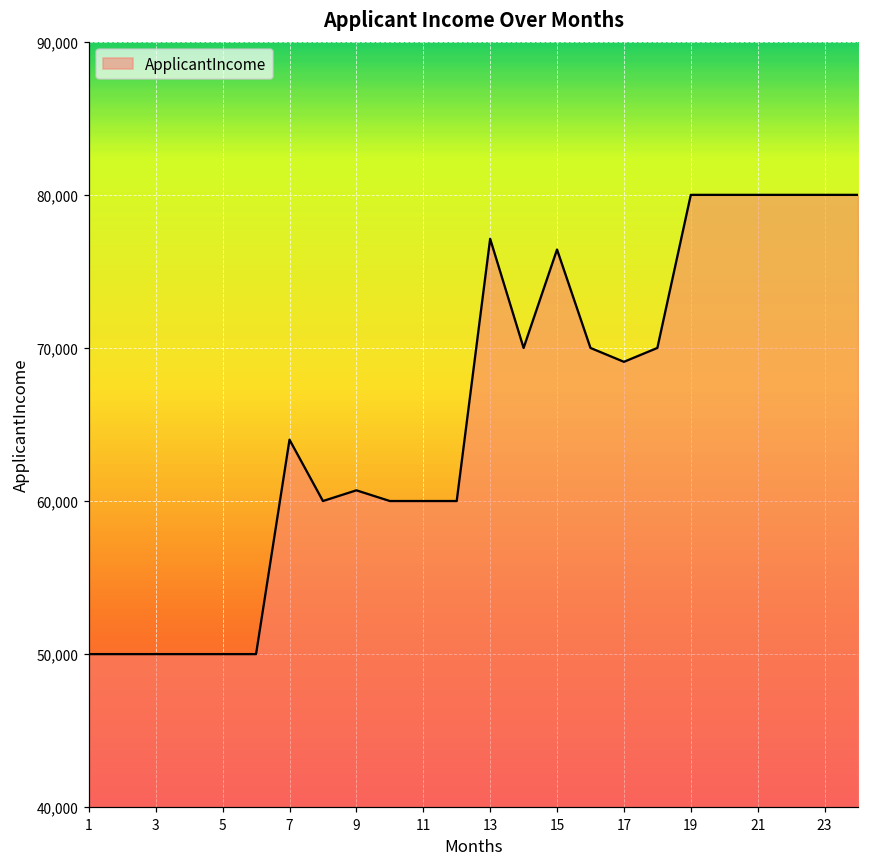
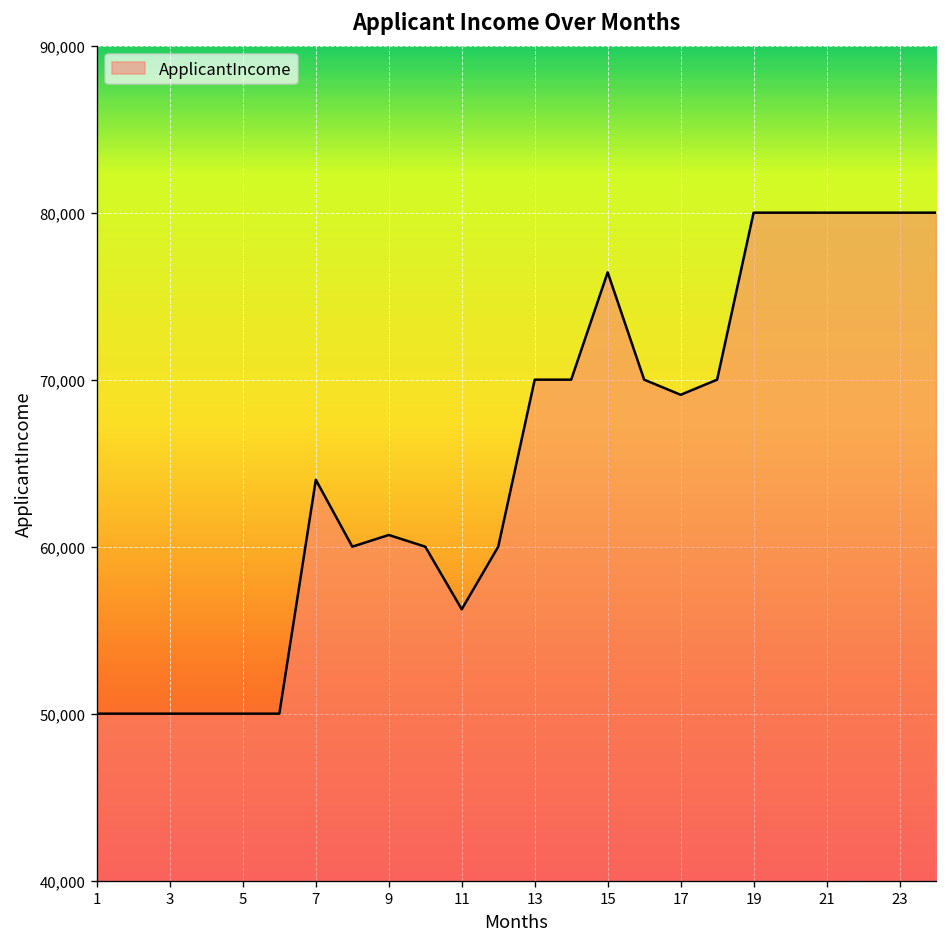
11: 60,000 -> 56,300
13: 77,100 -> 70,000
